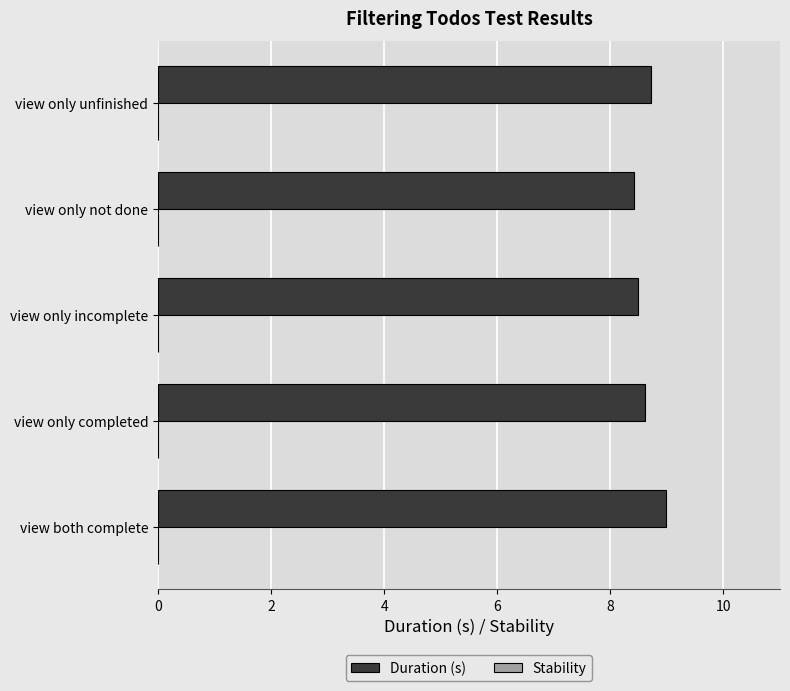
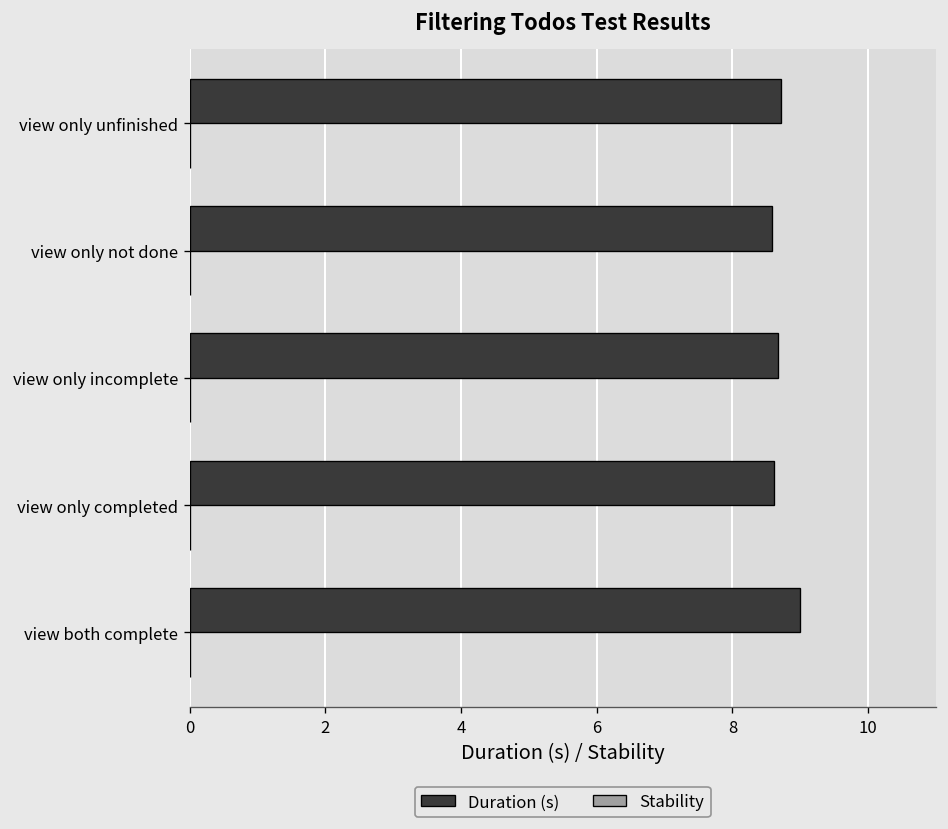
Duration (s), view only not done: 8.4 -> 8.6
Duration (s), view only incomplete: 8.5 -> 8.7
